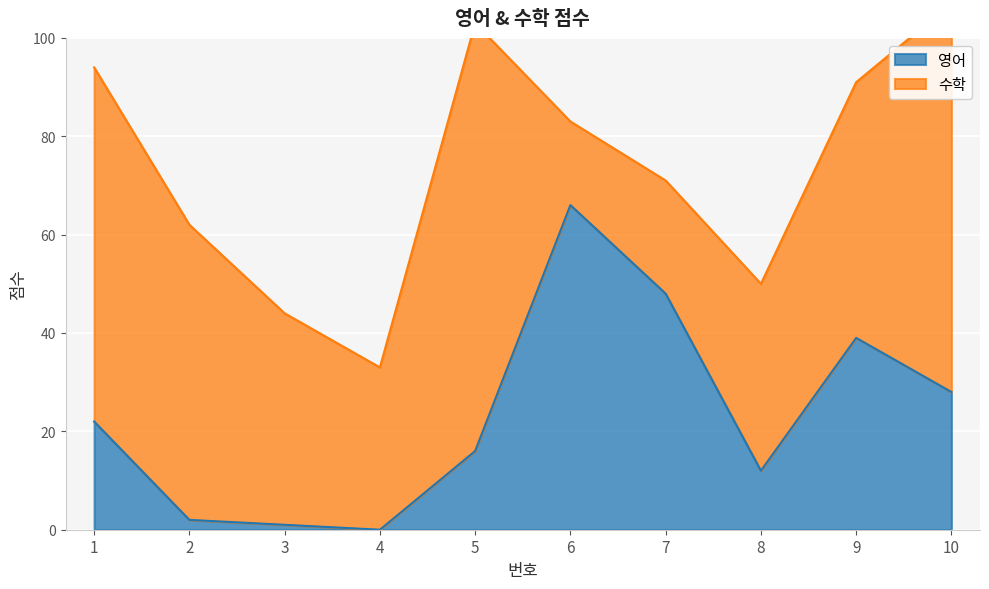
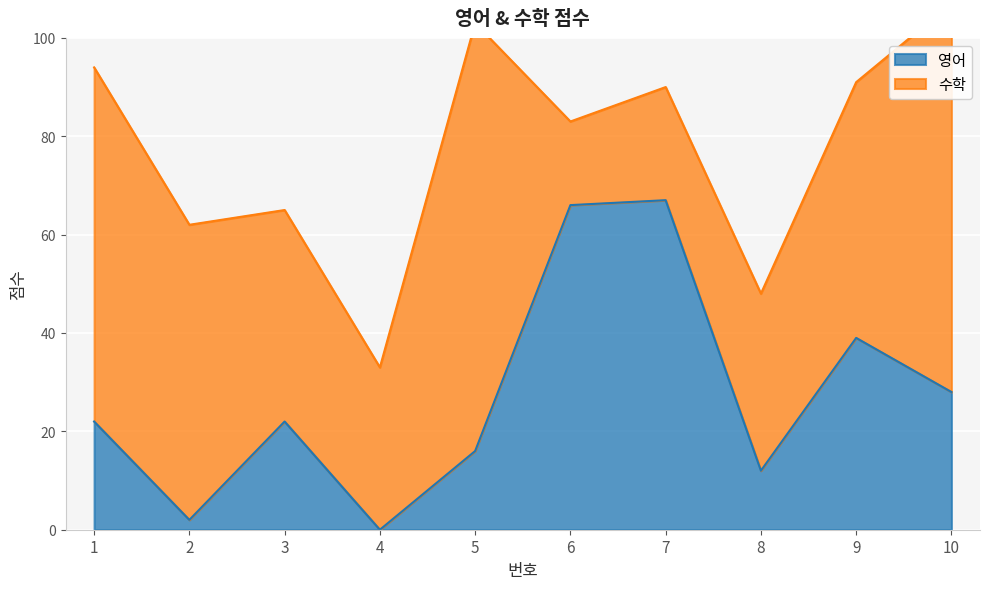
영어, 3: 1 -> 22
영어, 7: 48 -> 67
수학, 8: 38 -> 36
